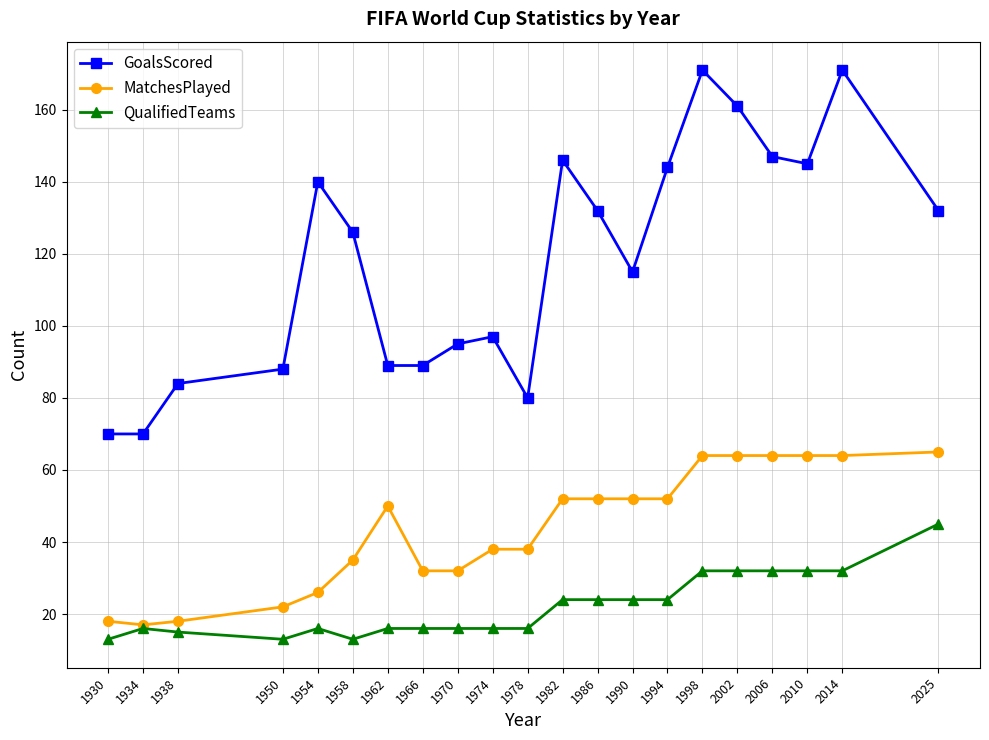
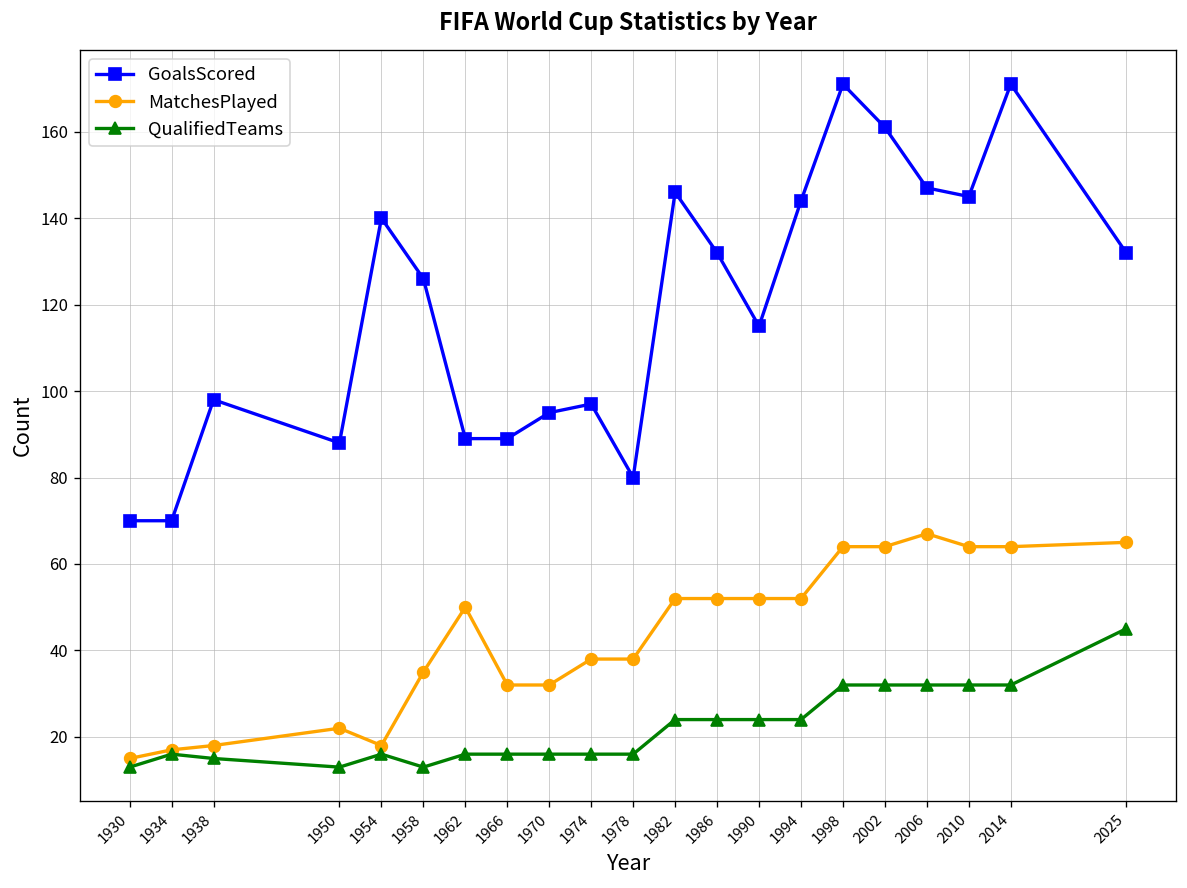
MatchesPlayed, 1930: 18 -> 15
GoalsScored, 1938: 84 -> 98
MatchesPlayed, 1954: 26 -> 18
MatchesPlayed, 2006: 64 -> 67
